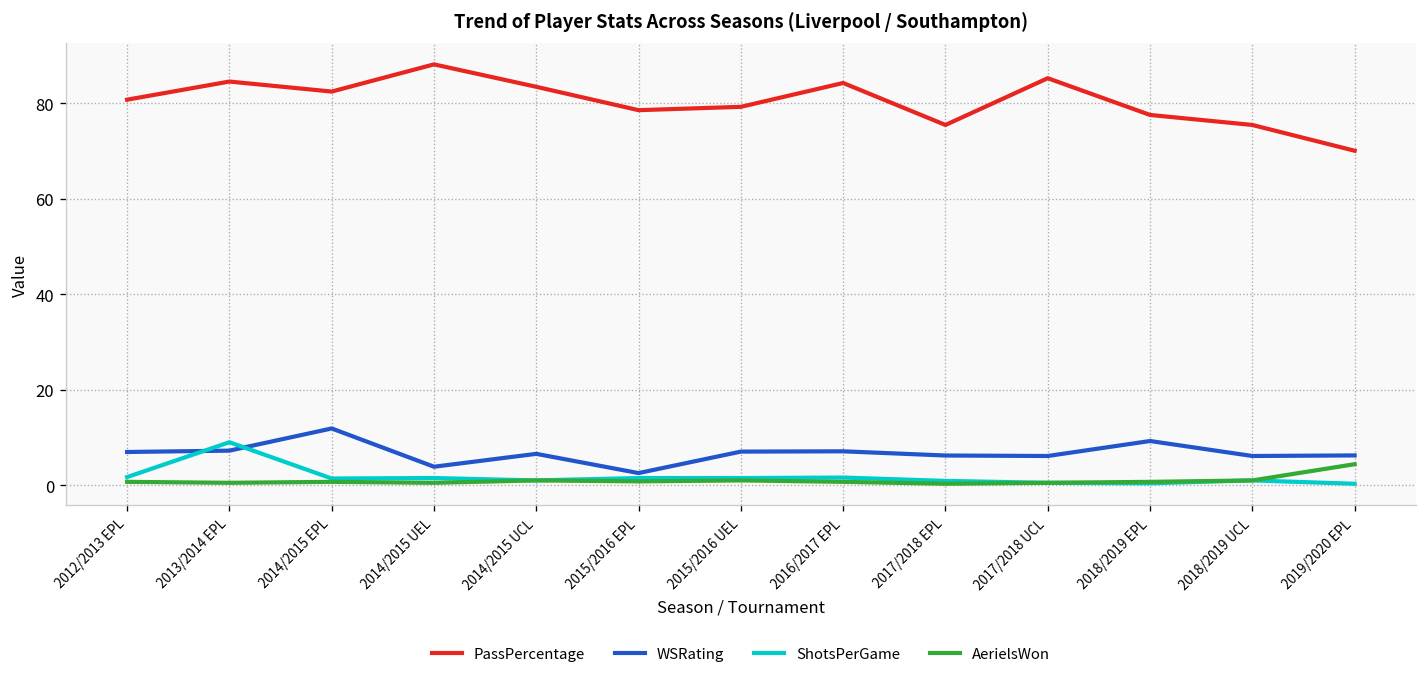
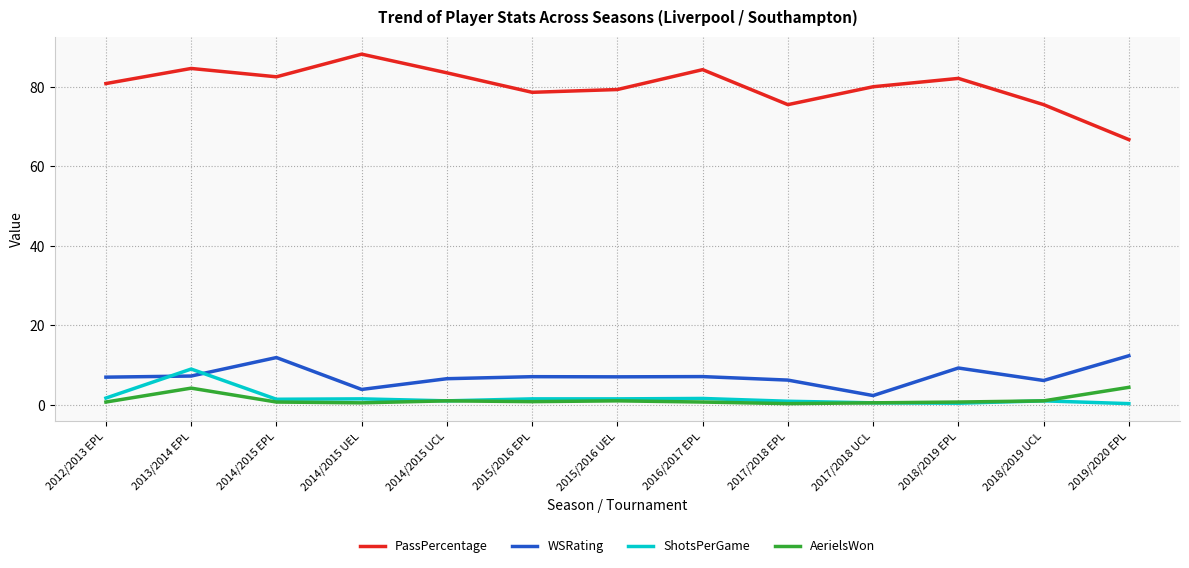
AerielsWon, 2013/2014 EPL: 1 -> 4
WSRating, 2015/2016 EPL: 3 -> 7
PassPercentage, 2017/2018 UCL: 85 -> 80
WSRating, 2017/2018 UCL: 6 -> 2
PassPercentage, 2018/2019 EPL: 78 -> 82
PassPercentage, 2019/2020 EPL: 70 -> 67
WSRating, 2019/2020 EPL: 6 -> 12
